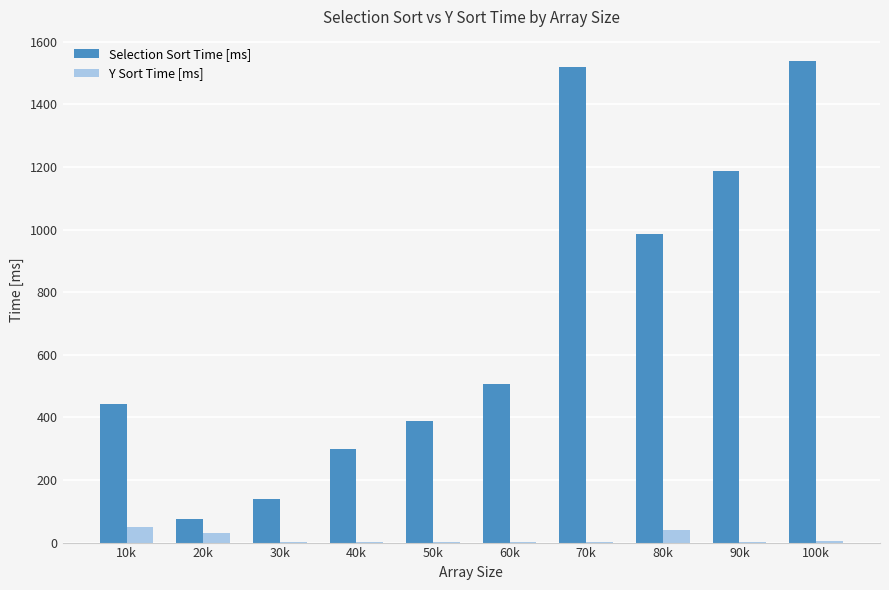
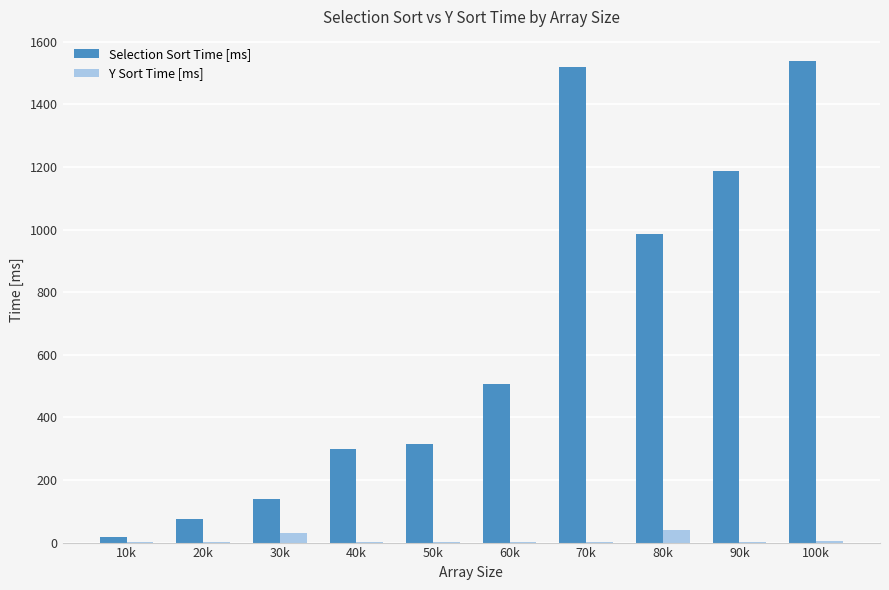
Selection Sort Time [ms], 10k: 440 -> 20
Y Sort Time [ms], 10k: 50 -> 0
Y Sort Time [ms], 20k: 30 -> 0
Y Sort Time [ms], 30k: 0 -> 30
Selection Sort Time [ms], 50k: 390 -> 310
